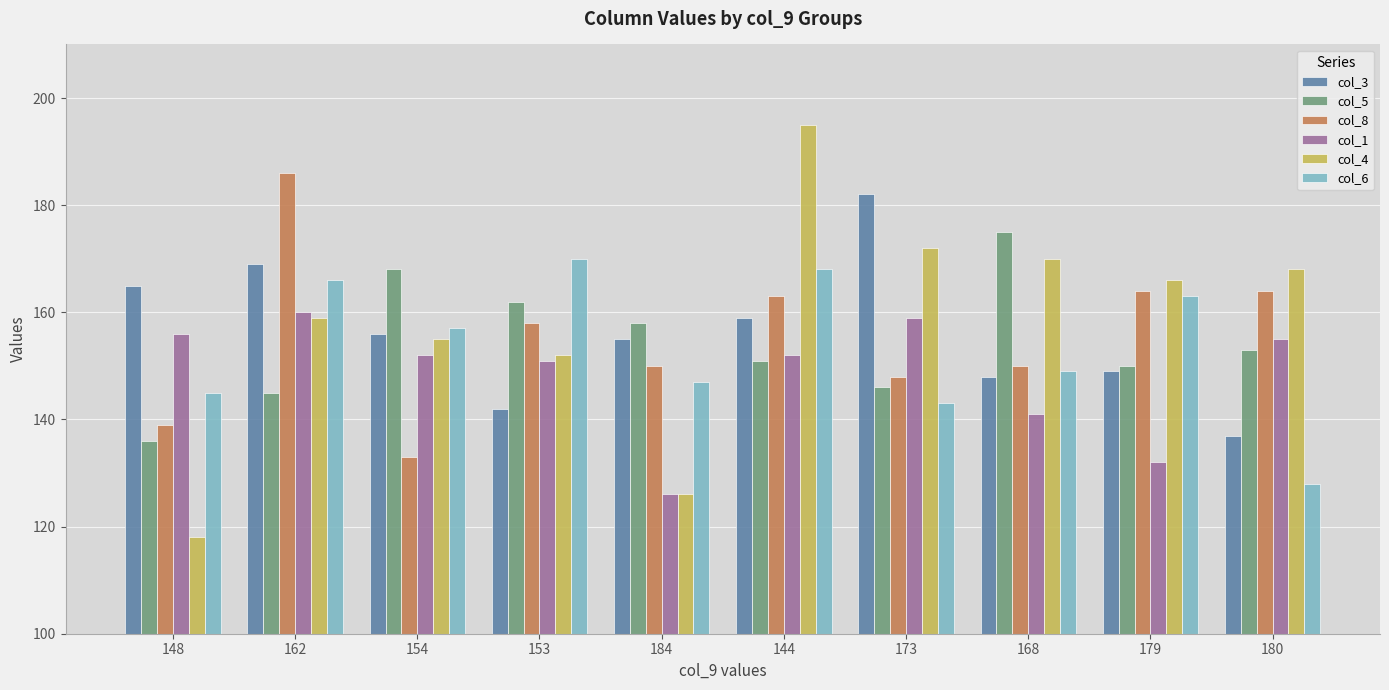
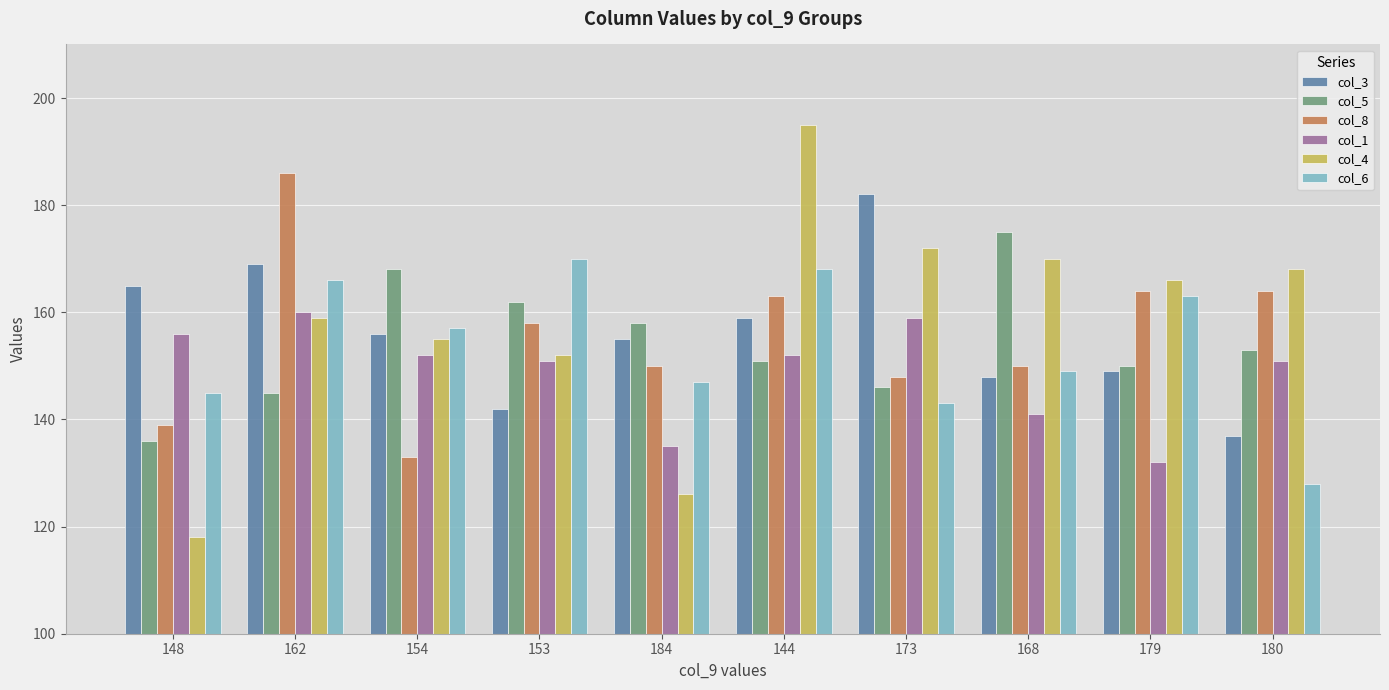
col_1, 184: 126 -> 135
col_1, 180: 155 -> 151
